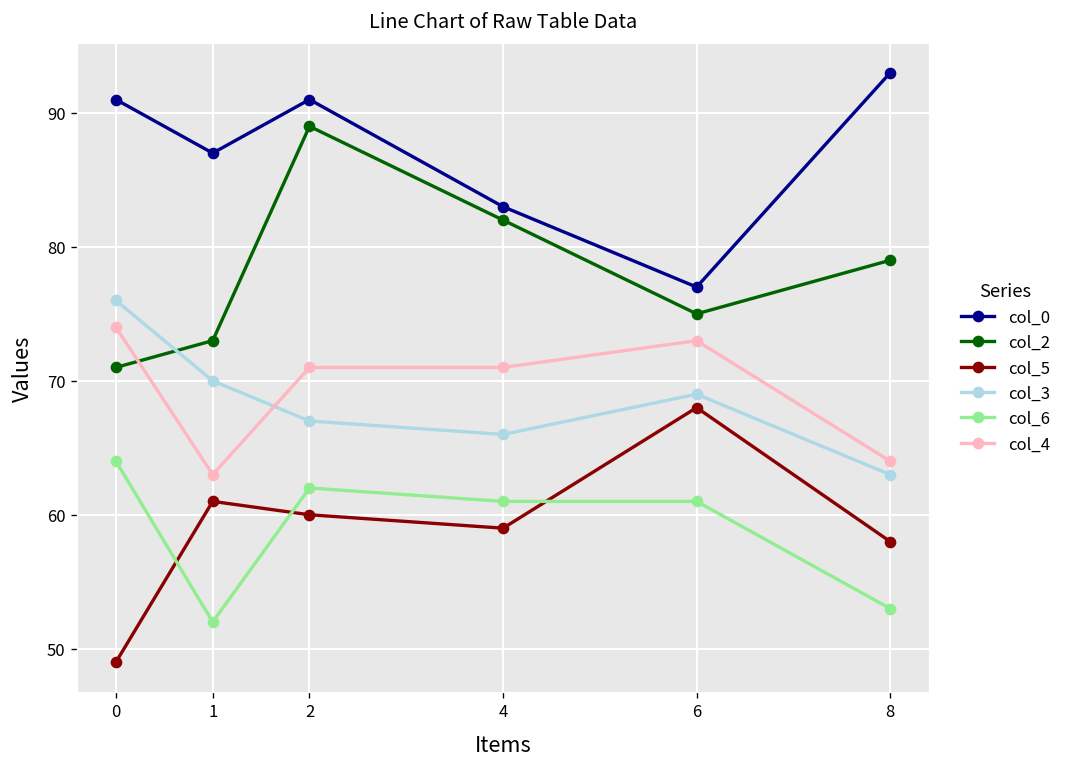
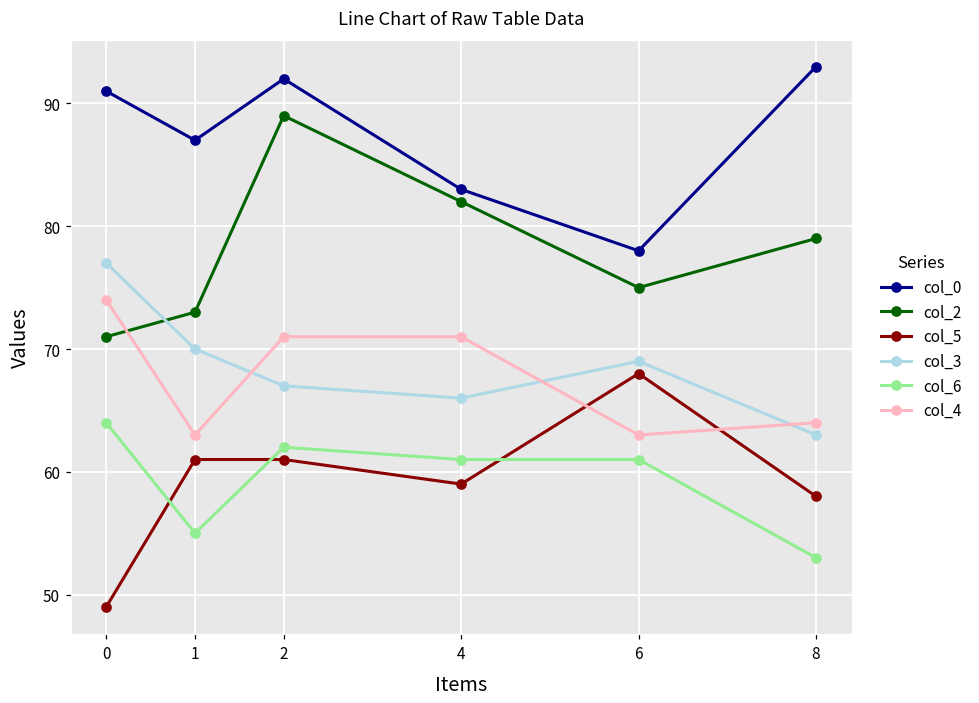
col_3, 0: 76 -> 77
col_6, 1: 52 -> 55
col_0, 2: 91 -> 92
col_5, 2: 60 -> 61
col_0, 6: 77 -> 78
col_4, 6: 73 -> 63
